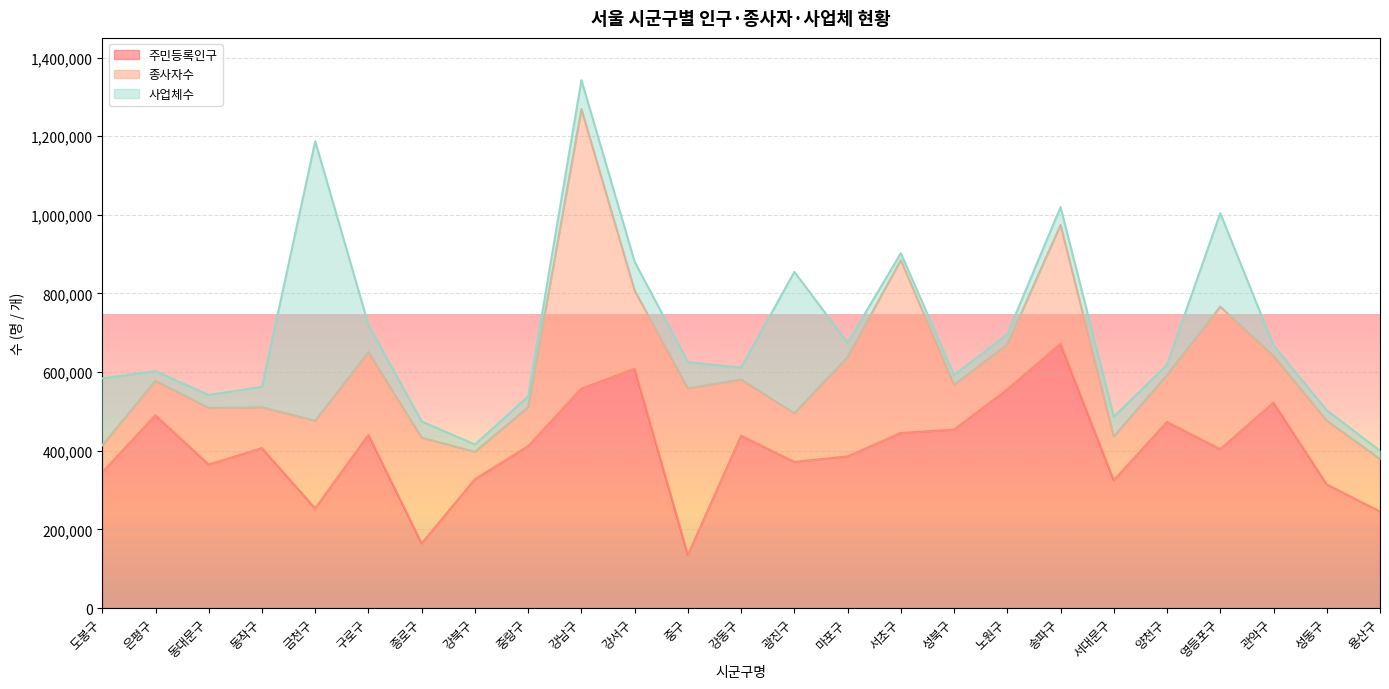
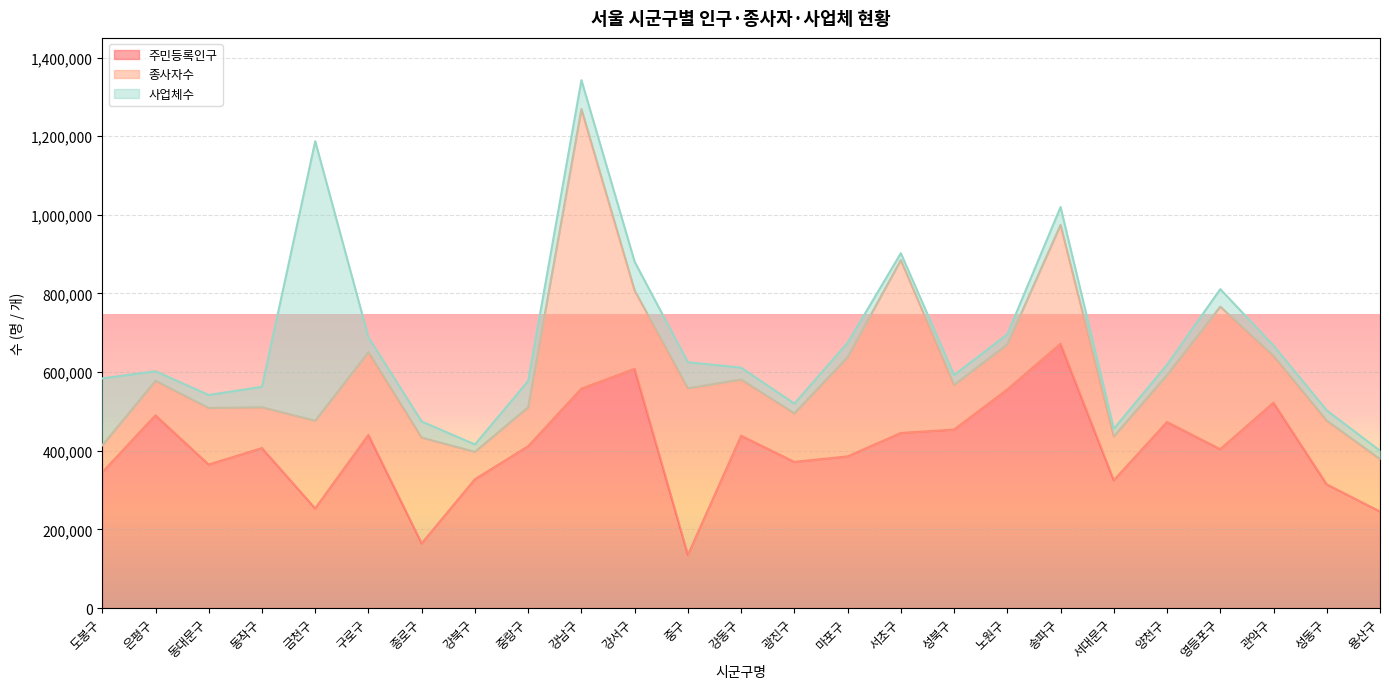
사업체수, 구로구: 70,000 -> 40,000
사업체수, 중랑구: 30,000 -> 70,000
사업체수, 광진구: 360,000 -> 20,000
사업체수, 서대문구: 50,000 -> 20,000
사업체수, 영등포구: 240,000 -> 40,000
